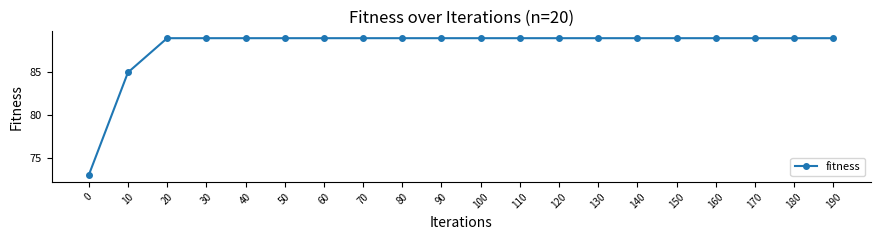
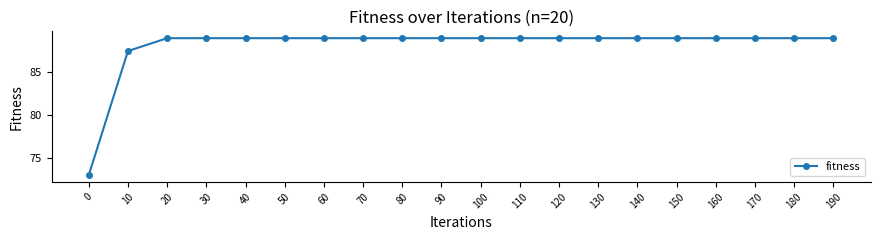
10: 85 -> 88
